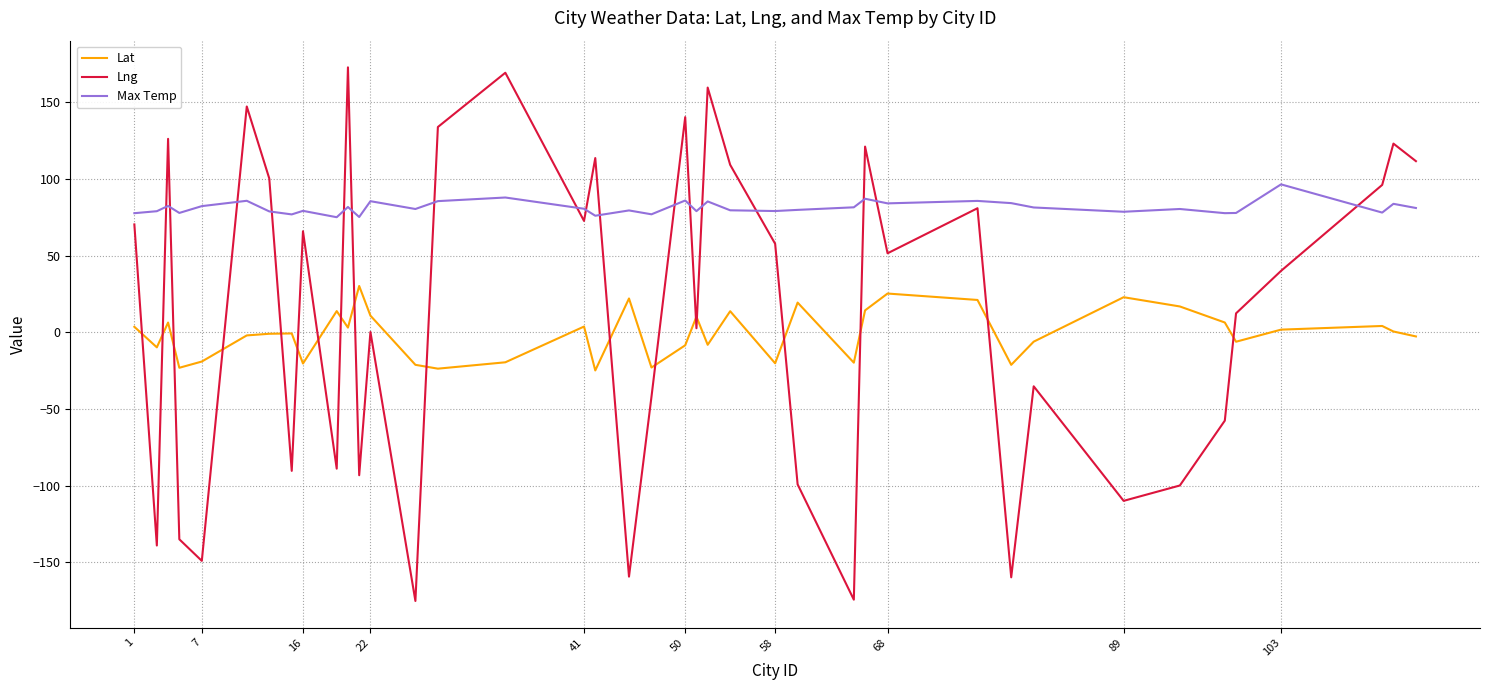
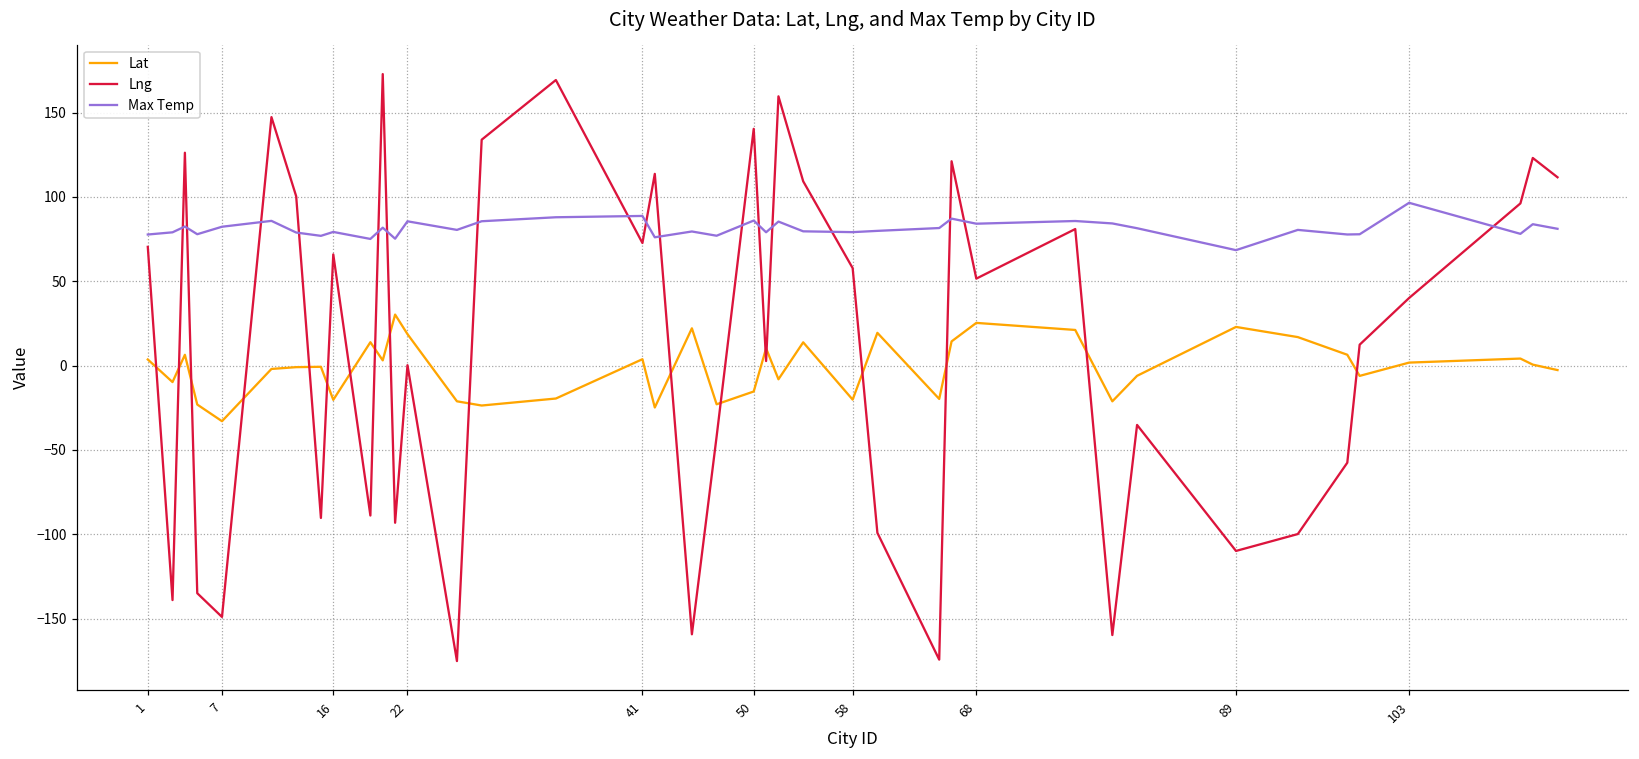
Lat, 7: -19 -> -33
Lat, 22: 11 -> 19
Max Temp, 41: 81 -> 89
Lat, 50: -8 -> -15
Max Temp, 89: 79 -> 68
